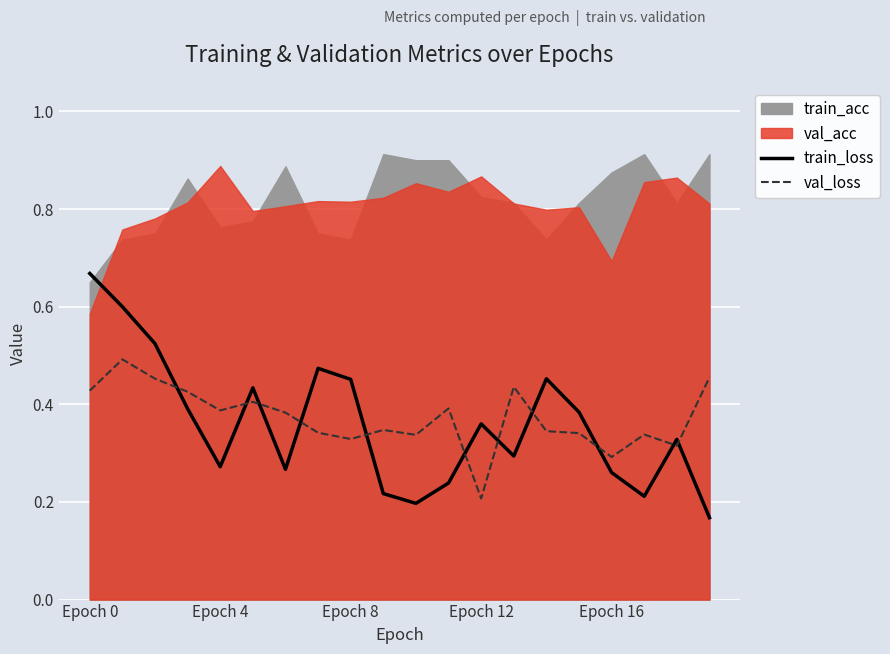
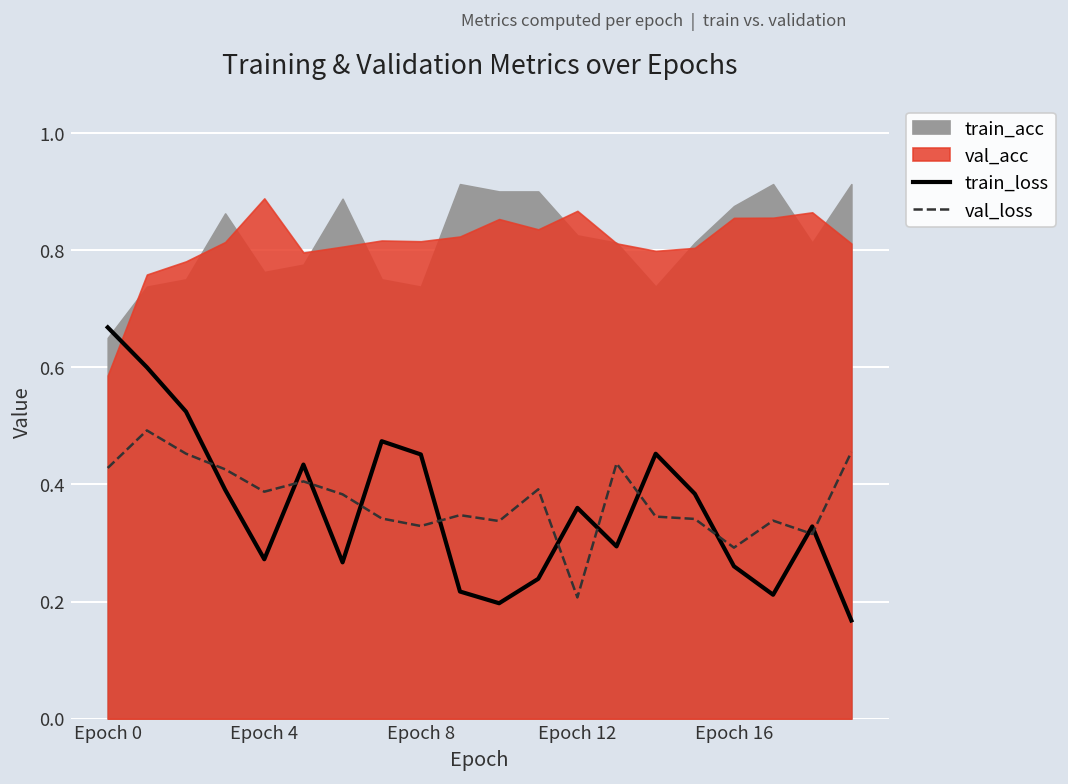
val_acc, Epoch 16: 0.69 -> 0.85
